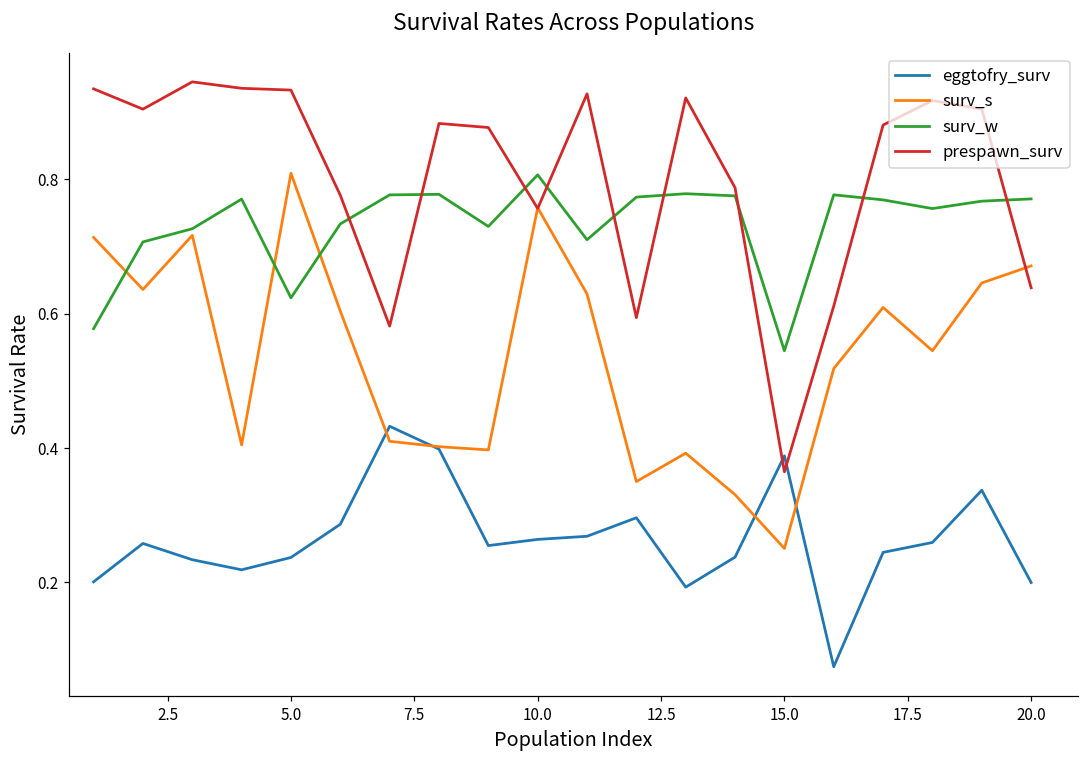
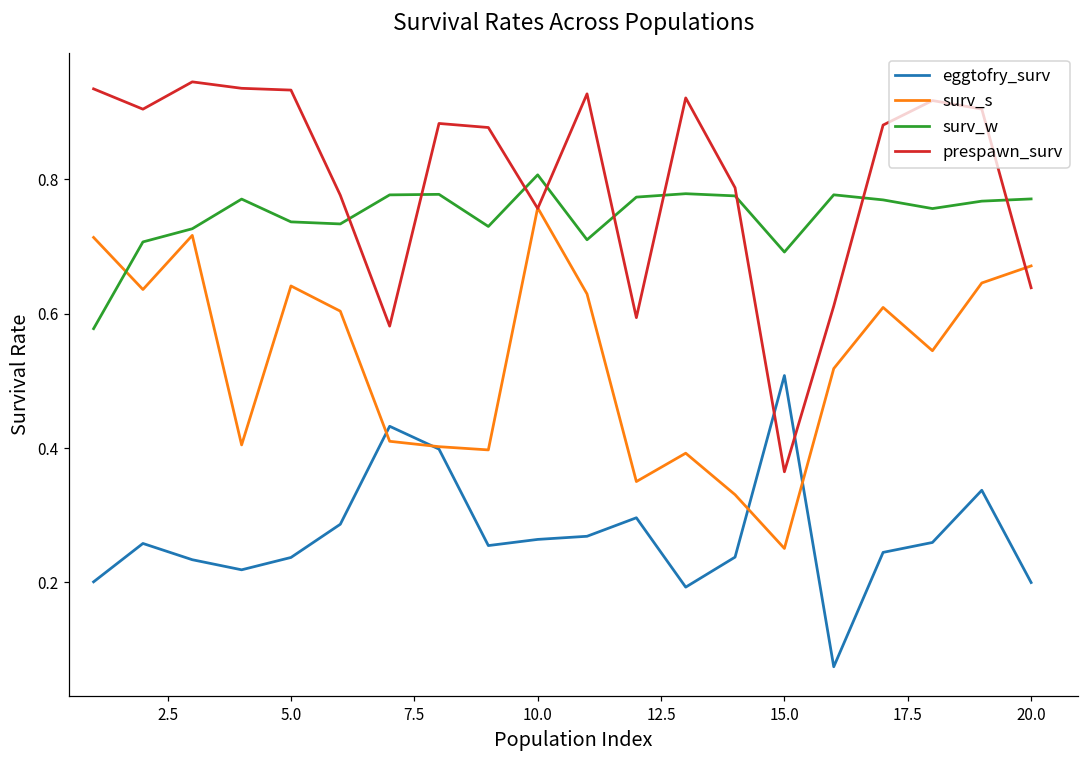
surv_s, 5.0: 0.81 -> 0.64
surv_w, 5.0: 0.62 -> 0.74
eggtofry_surv, 15.0: 0.39 -> 0.51
surv_w, 15.0: 0.54 -> 0.69
